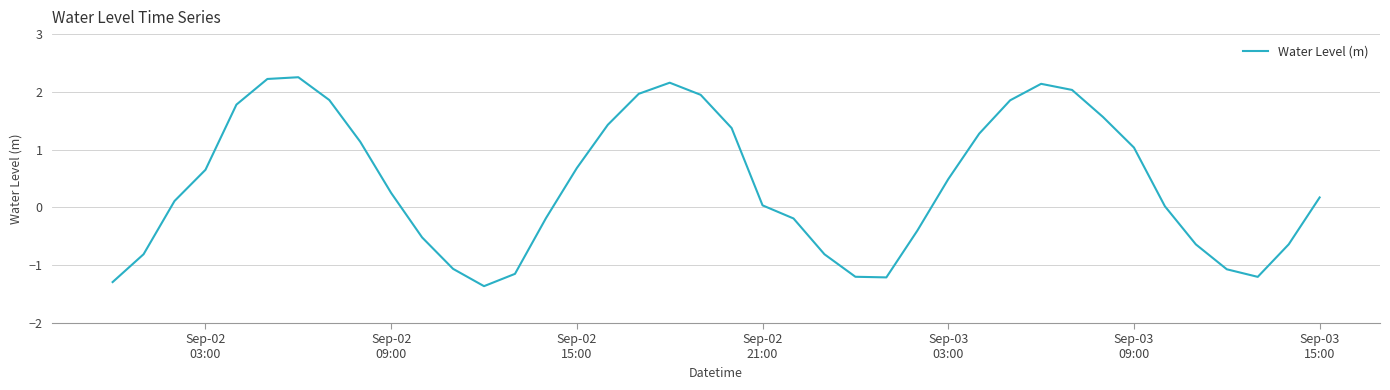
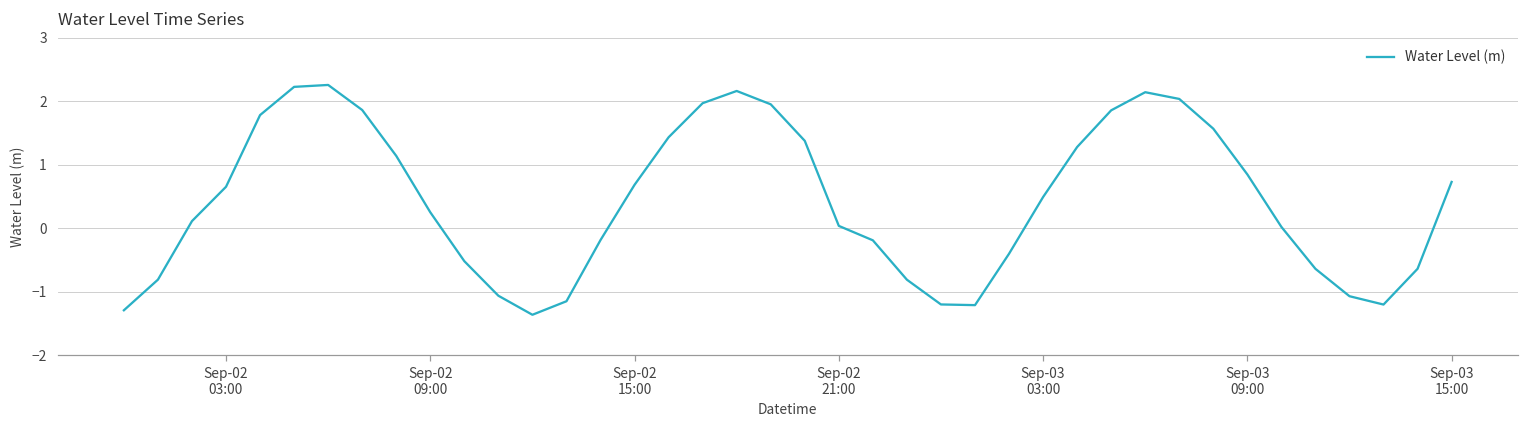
Sep-03 09:00: 1.0 -> 0.8
Sep-03 15:00: 0.2 -> 0.7
